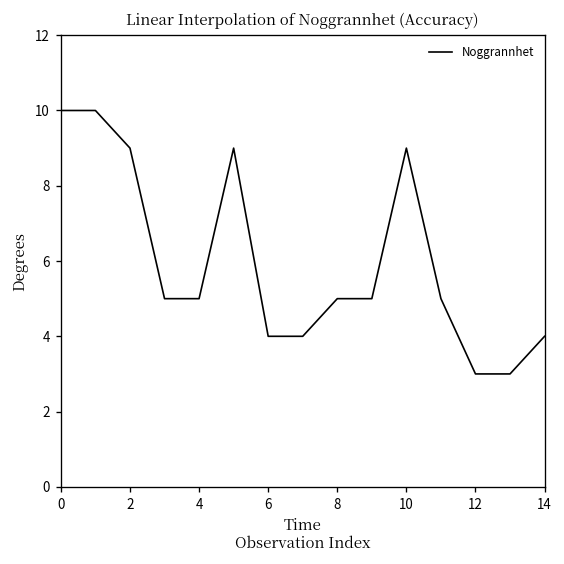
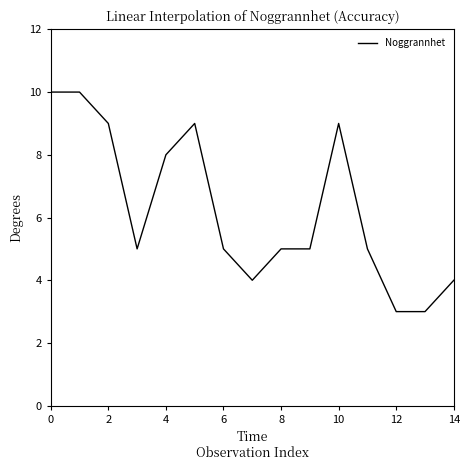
4: 5 -> 8
6: 4 -> 5
